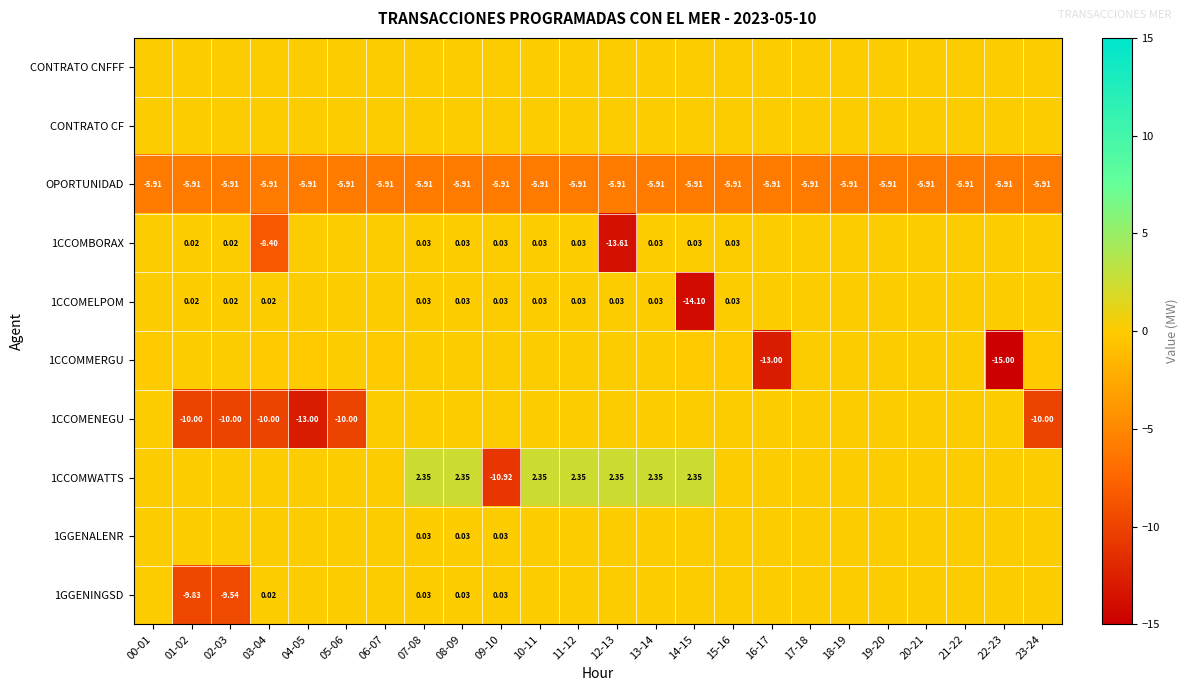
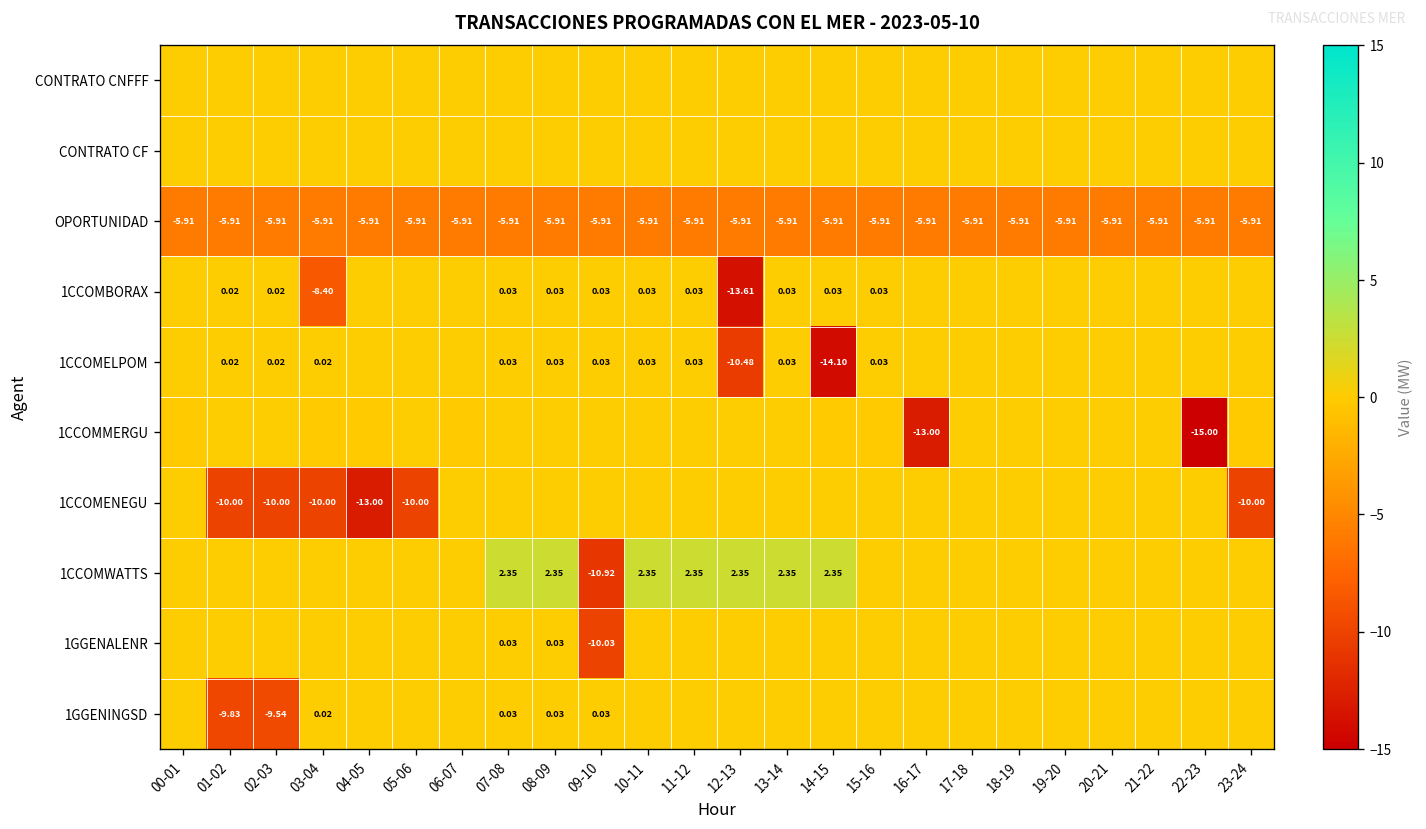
1CCOMELPOM, 12-13: 0.03 -> -10.48
1GGENALENR, 09-10: 0.03 -> -10.03
